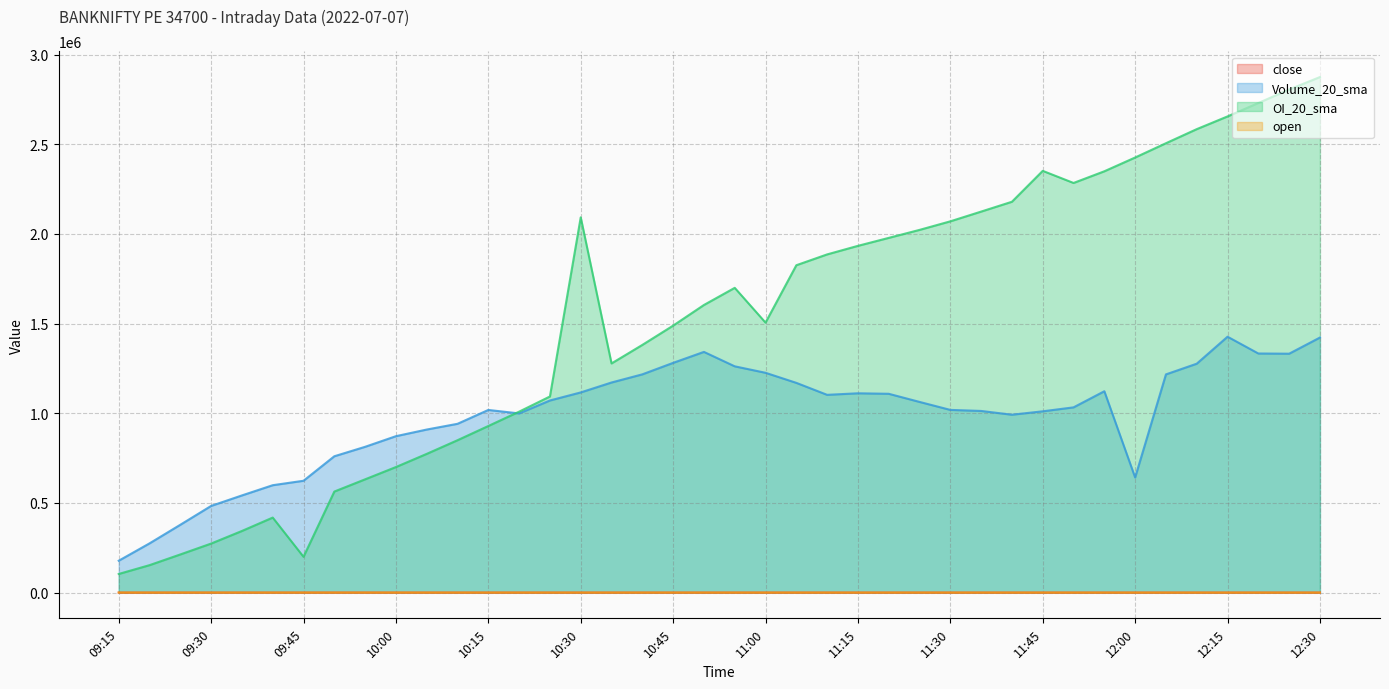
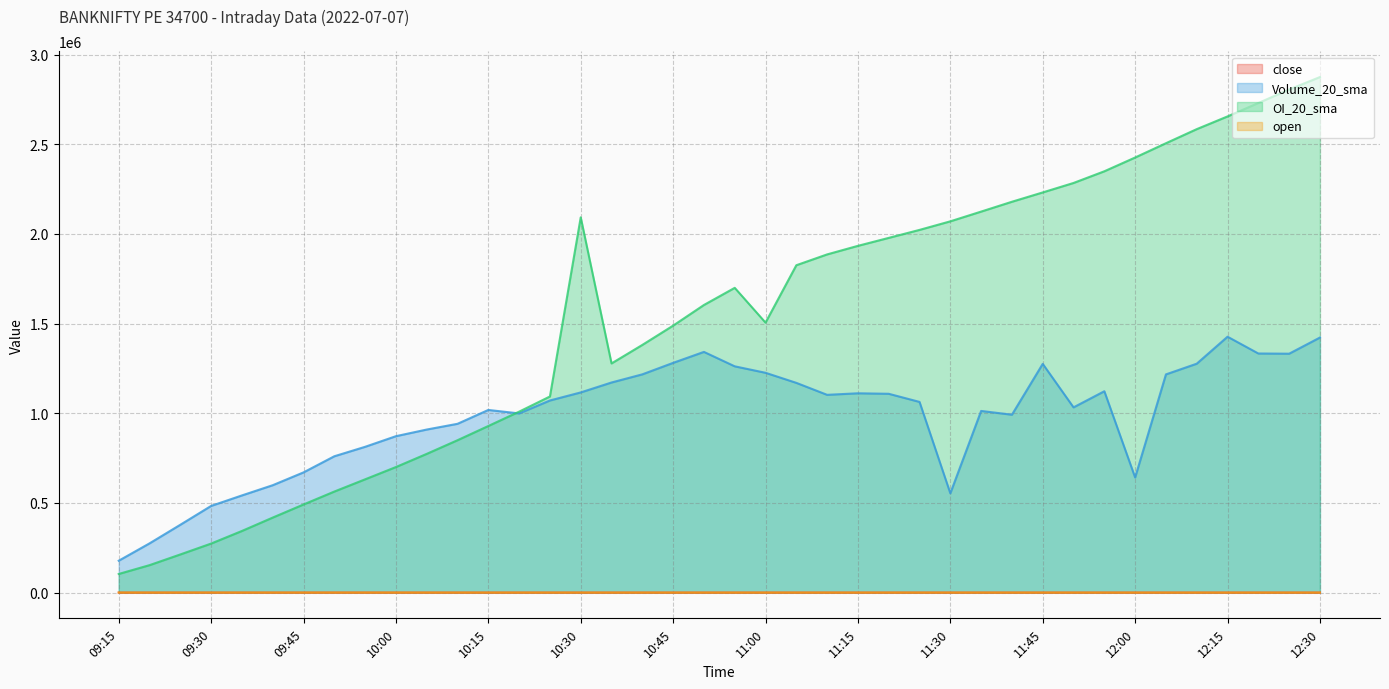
Volume_20_sma, 09:45: 620000 -> 670000
OI_20_sma, 09:45: 200000 -> 490000
Volume_20_sma, 11:30: 1020000 -> 550000
Volume_20_sma, 11:45: 1010000 -> 1280000
OI_20_sma, 11:45: 2350000 -> 2230000
